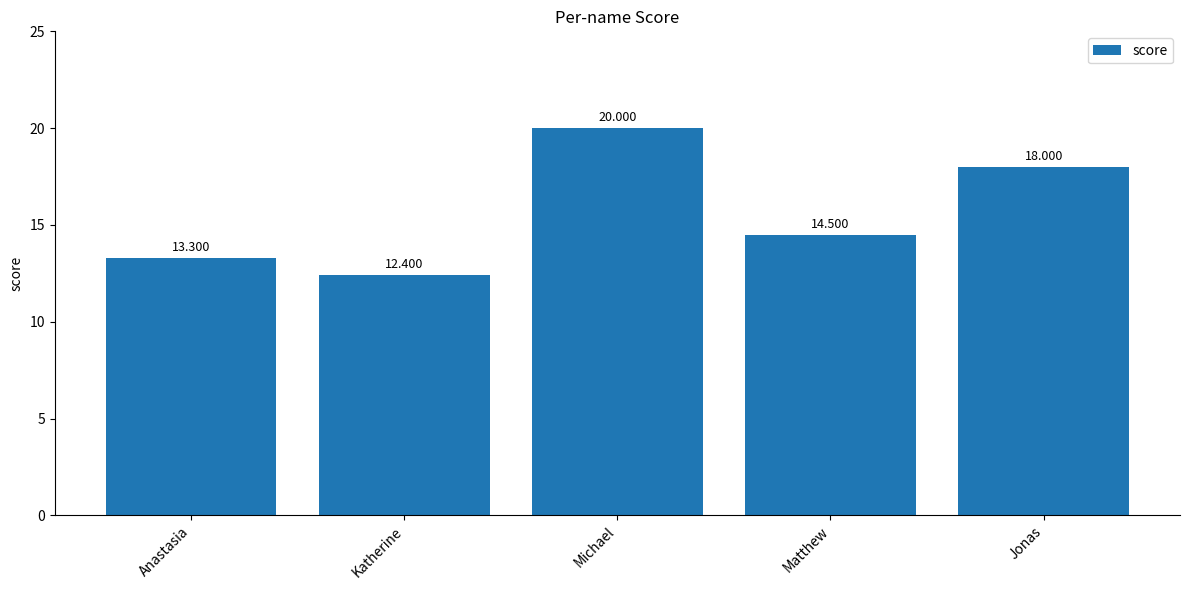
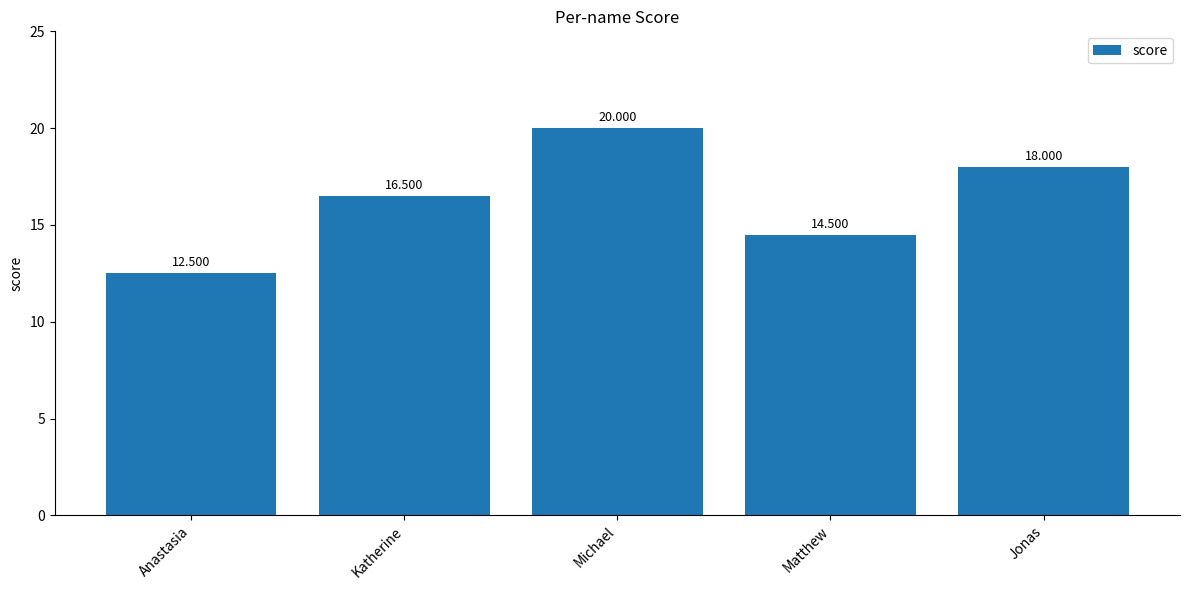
Anastasia: 13.300 -> 12.500
Katherine: 12.400 -> 16.500
